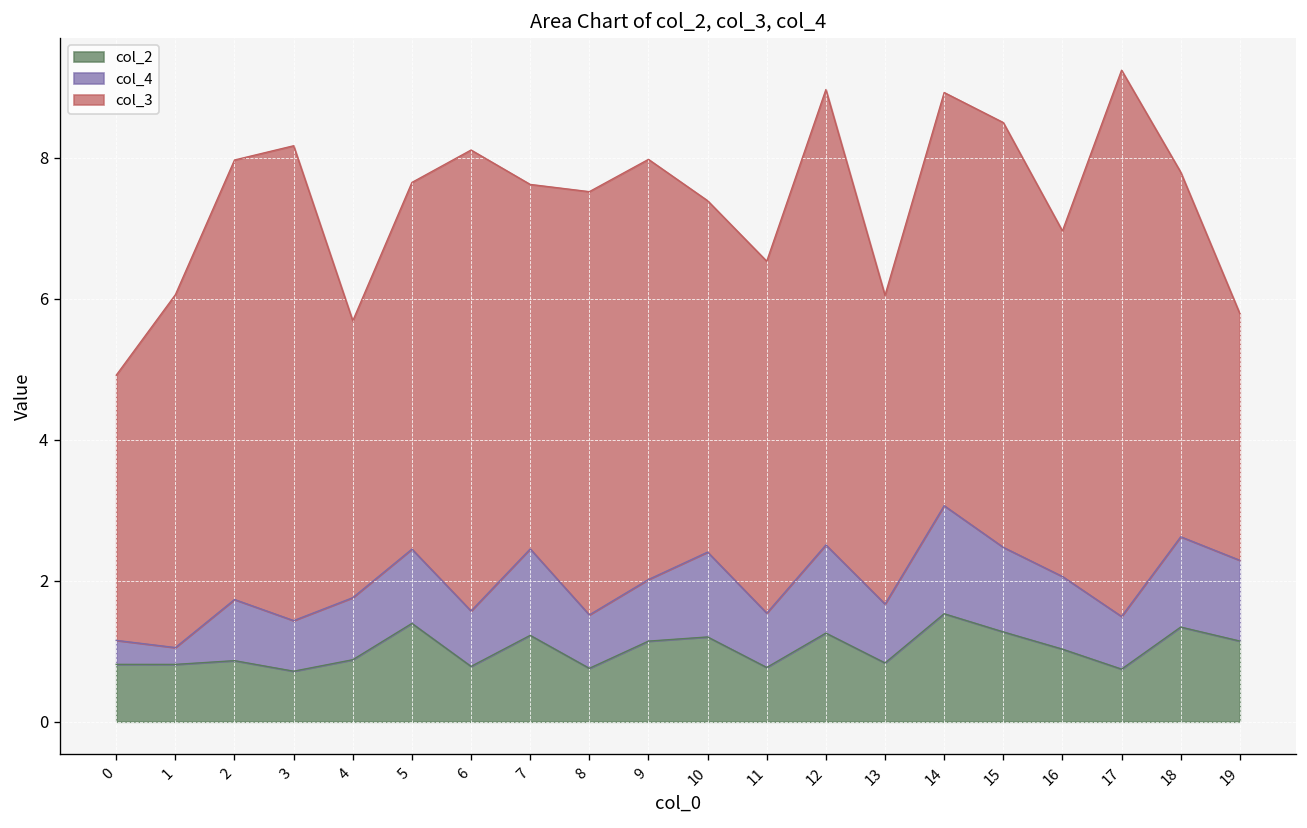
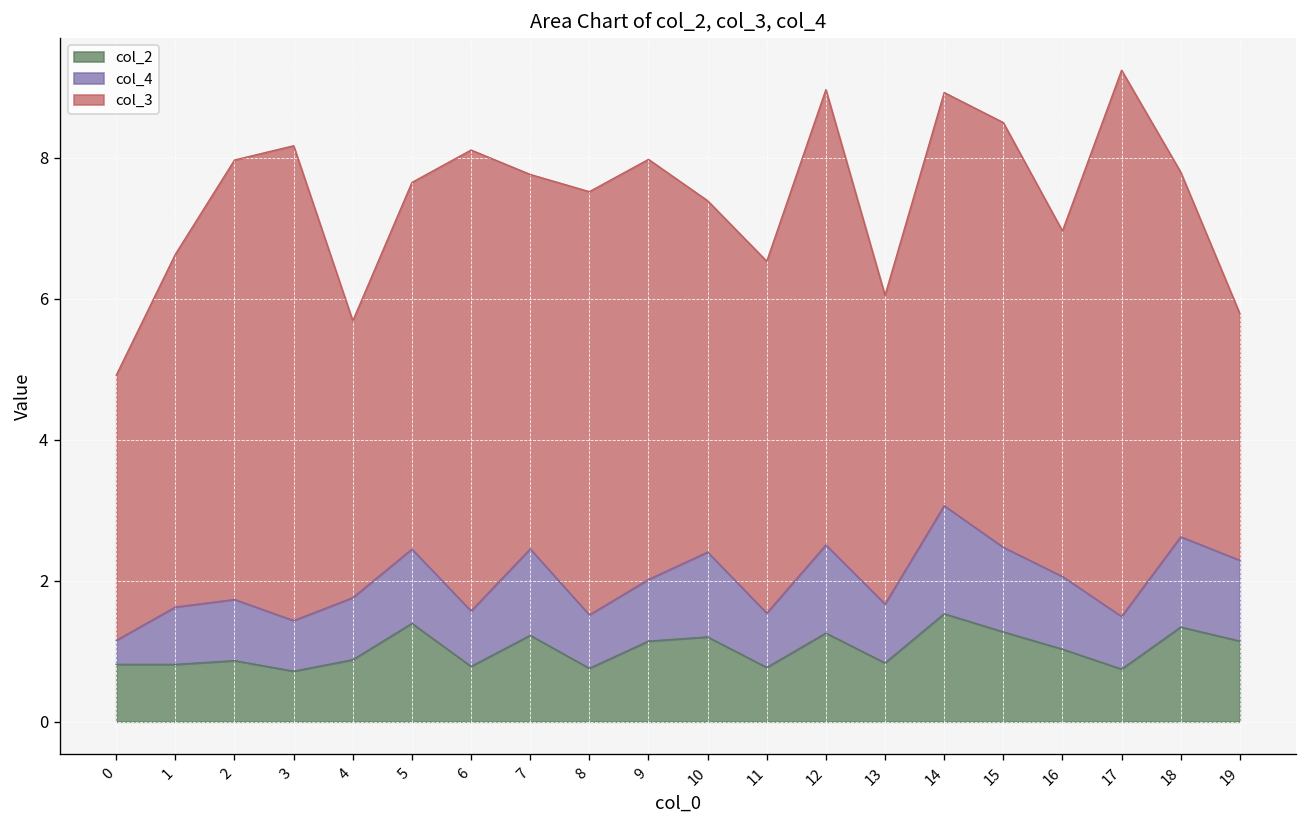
col_4, 1: 0.2 -> 0.8
col_3, 7: 5.2 -> 5.3
